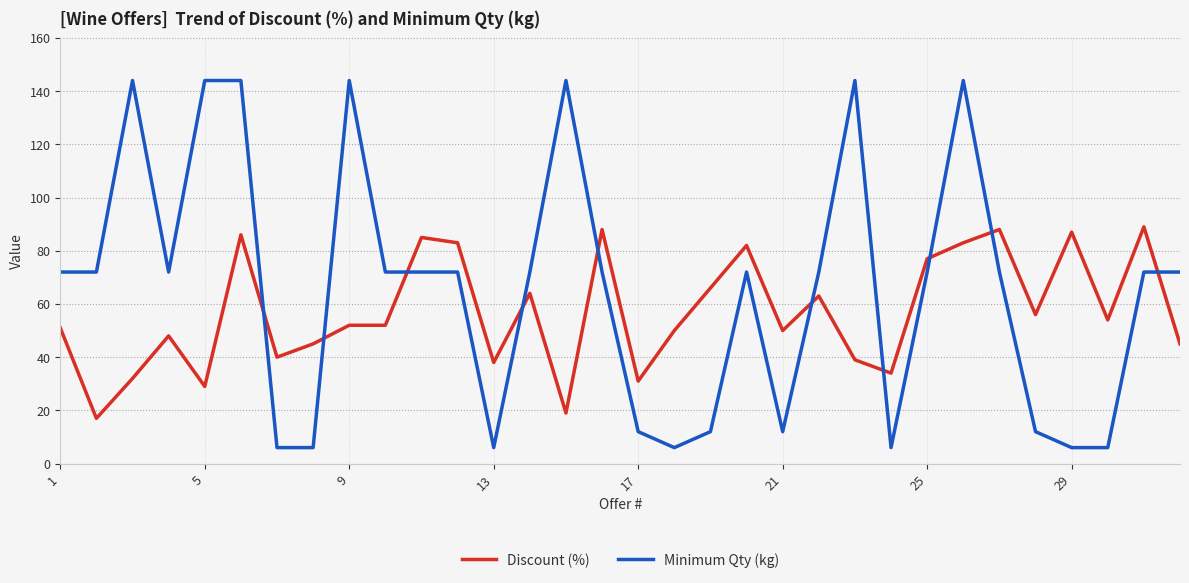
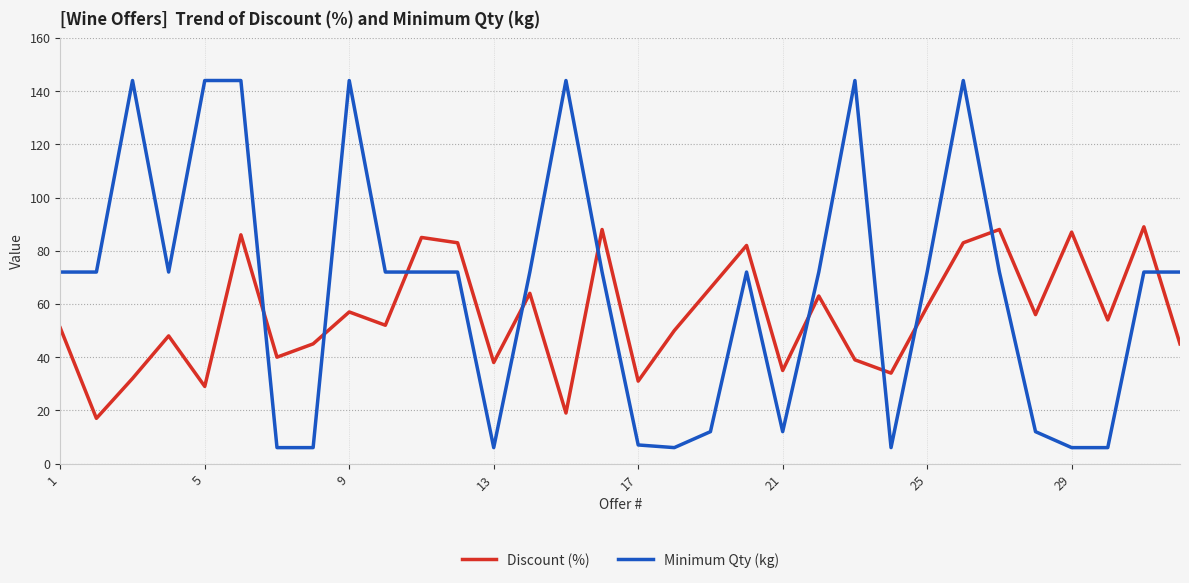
Discount (%), 9: 52 -> 57
Minimum Qty (kg), 17: 12 -> 7
Discount (%), 21: 50 -> 35
Discount (%), 25: 77 -> 59
